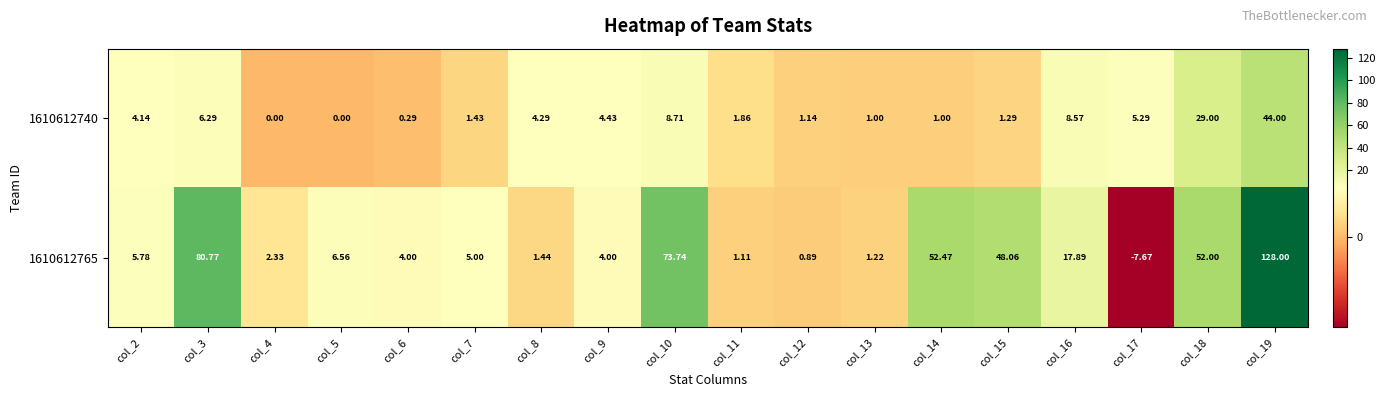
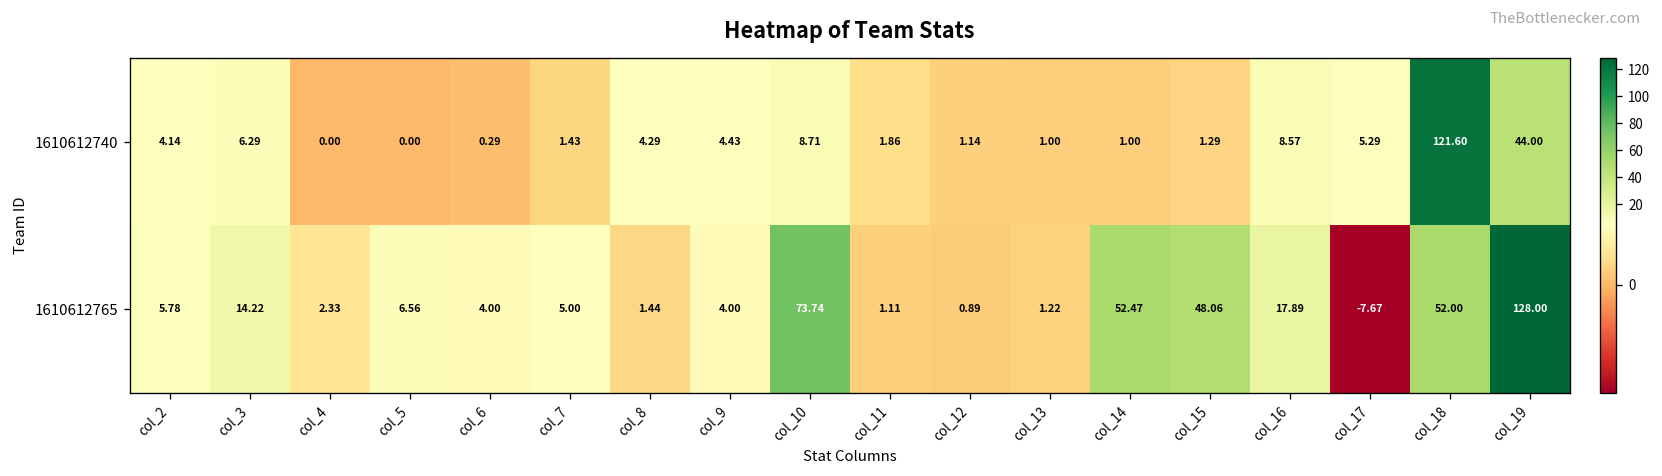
1610612740, col_18: 29.00 -> 121.60
1610612765, col_3: 80.77 -> 14.22
